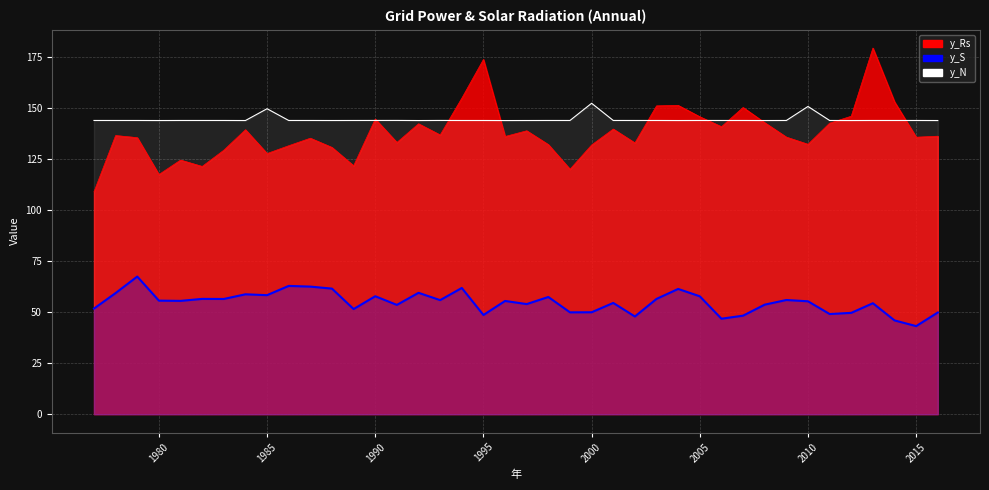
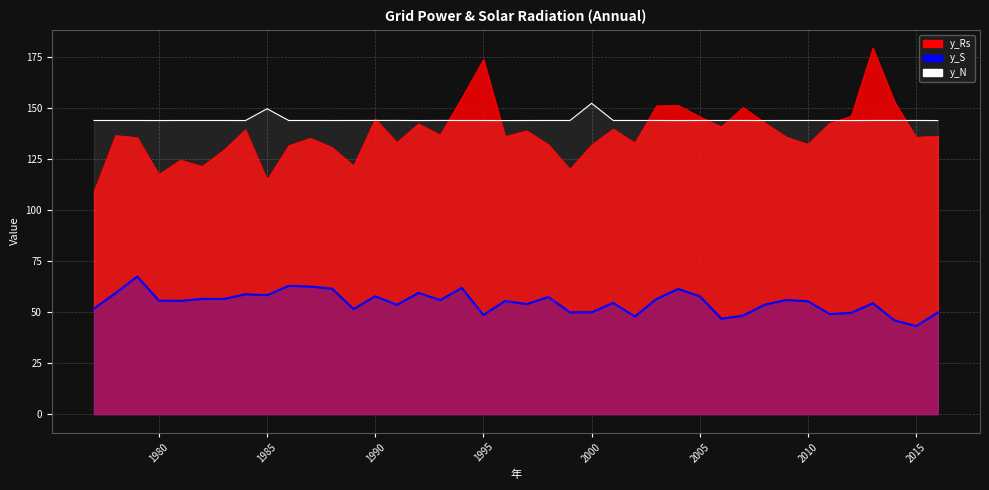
y_Rs, 1985: 128 -> 115
y_N, 2010: 151 -> 144
